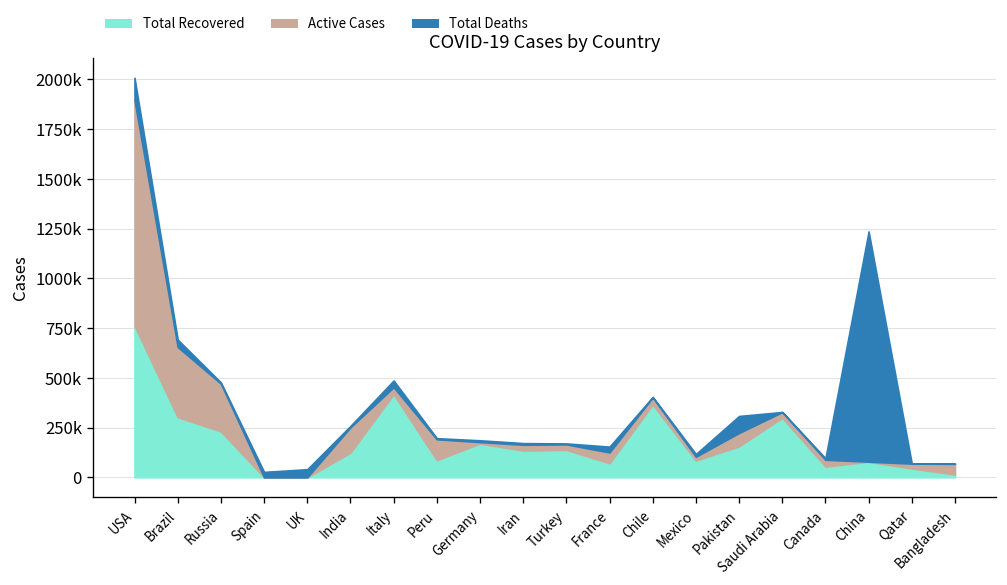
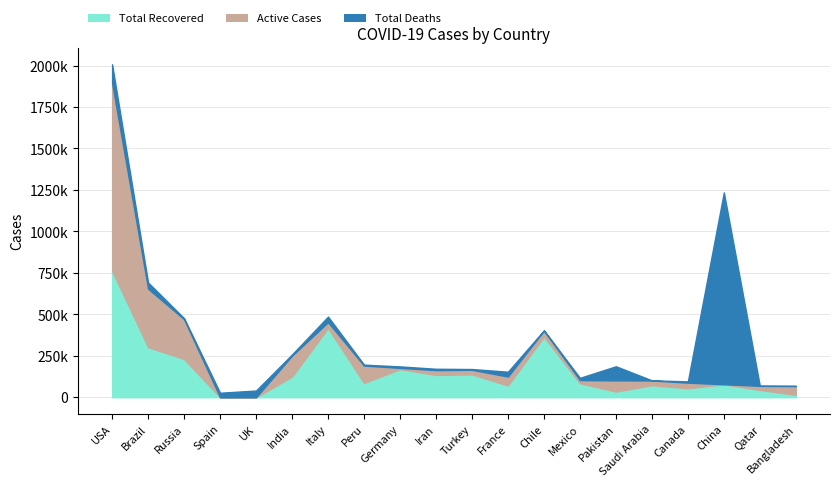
Total Recovered, Pakistan: 160000 -> 30000
Total Recovered, Saudi Arabia: 300000 -> 70000
